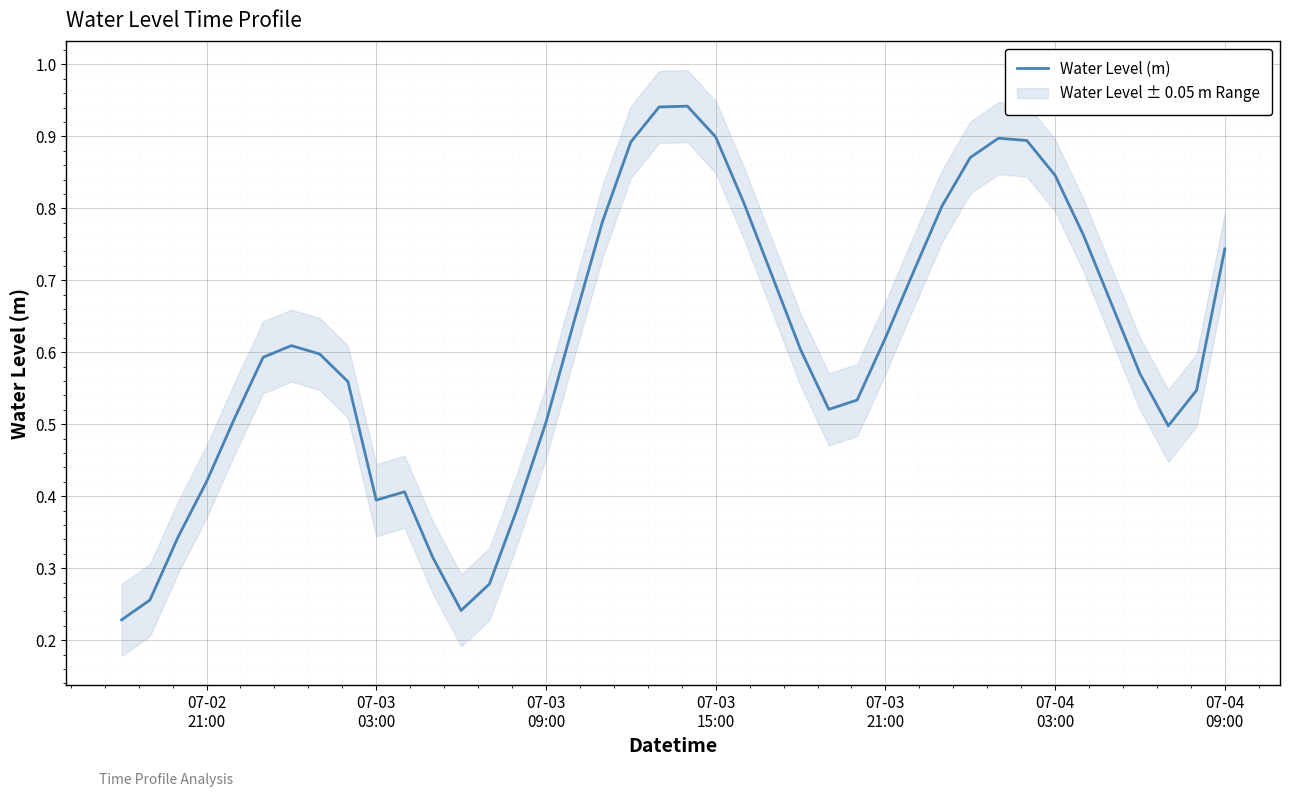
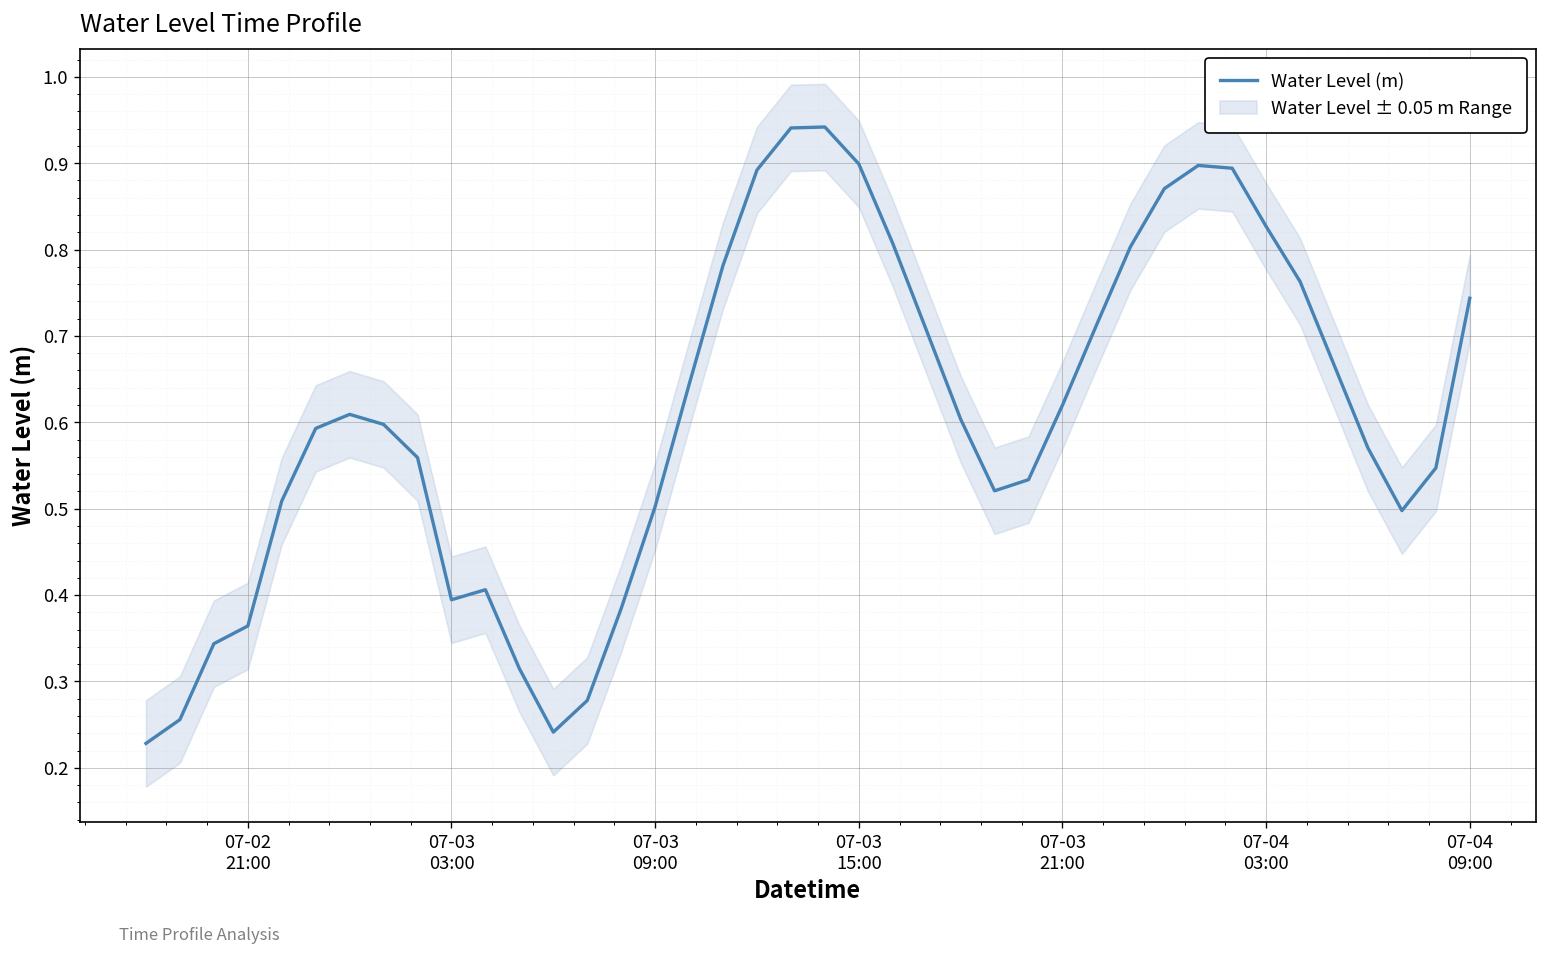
Water Level (m), 07-02 21:00: 0.42 -> 0.36
Water Level (m), 07-04 03:00: 0.85 -> 0.83
